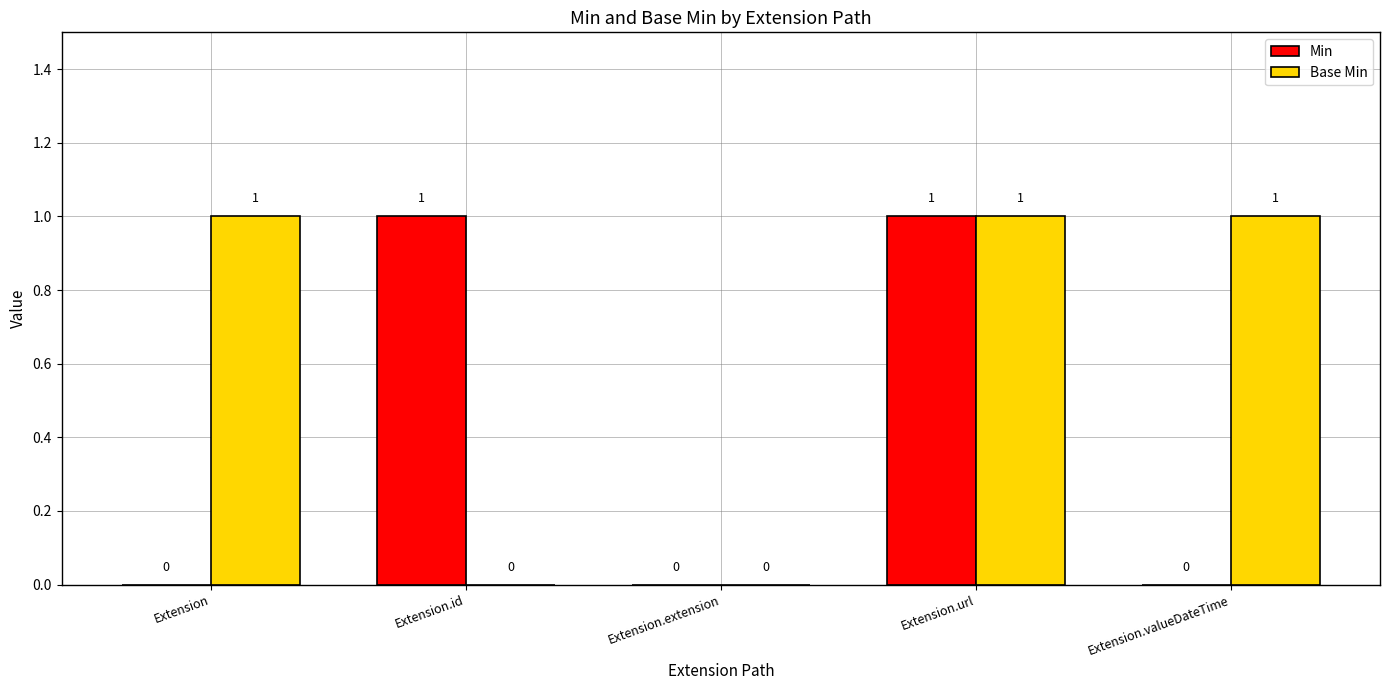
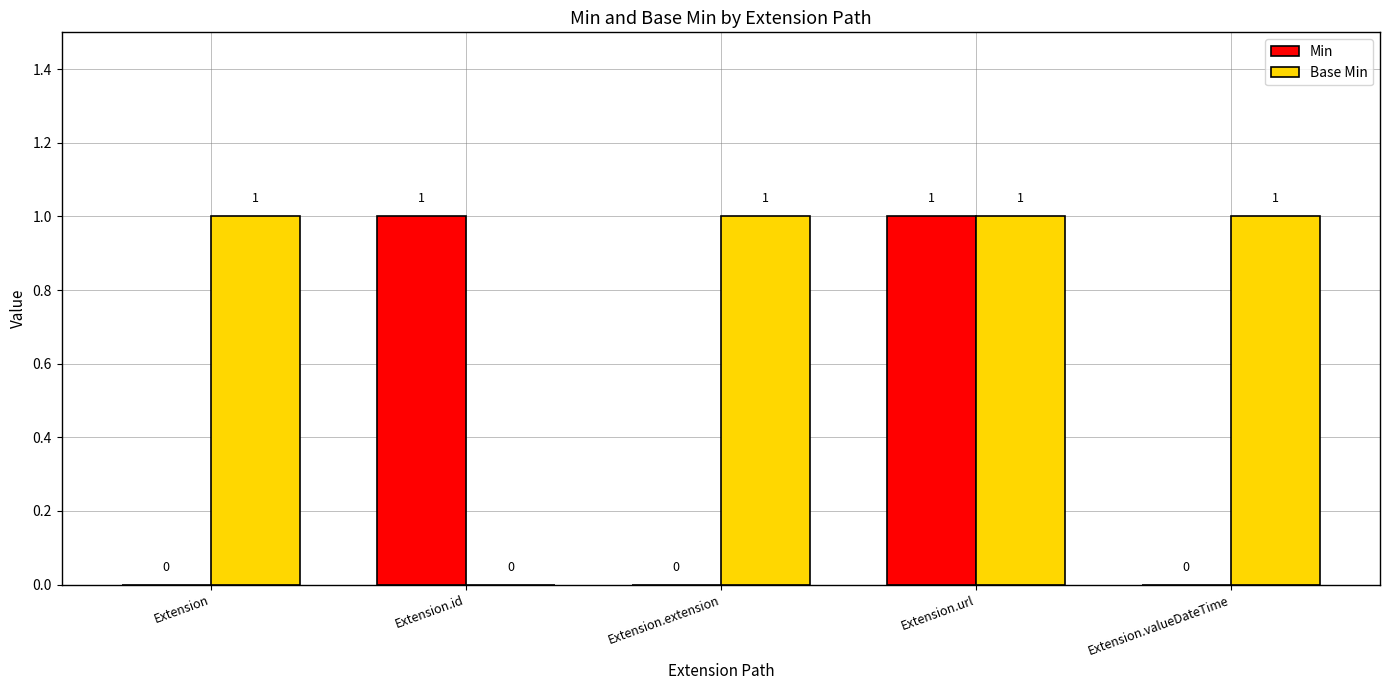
Base Min, Extension.extension: 0 -> 1
